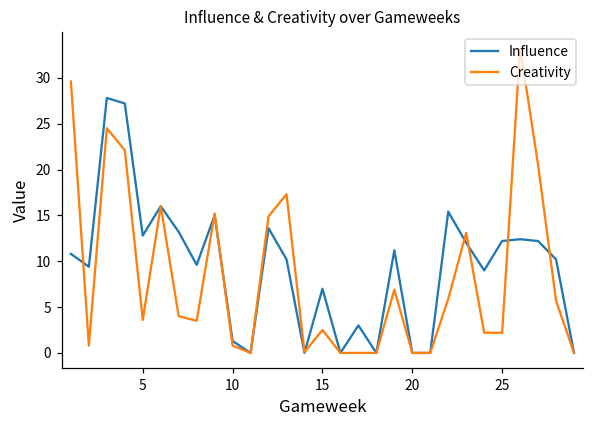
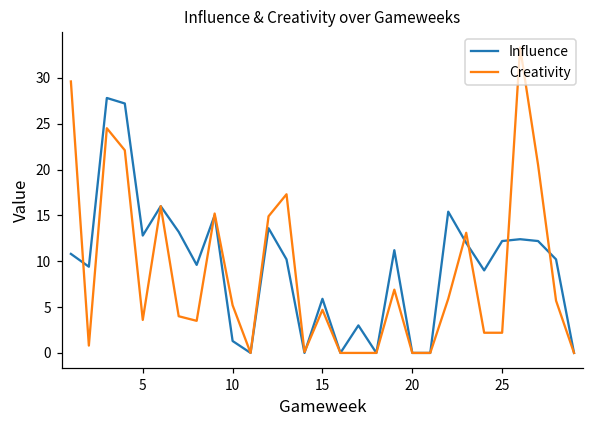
Creativity, 10: 1 -> 5
Influence, 15: 7 -> 6
Creativity, 15: 3 -> 5
